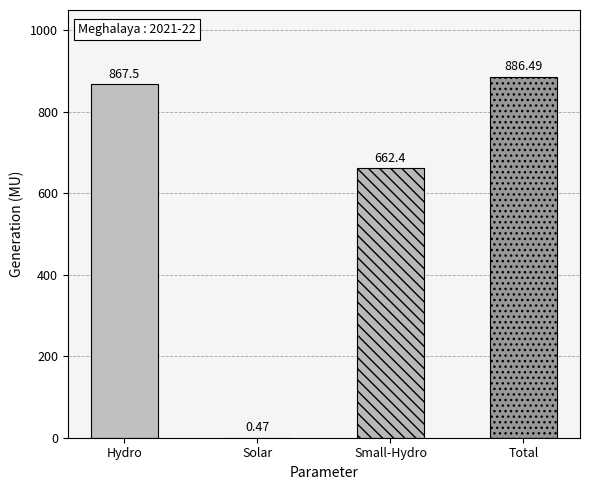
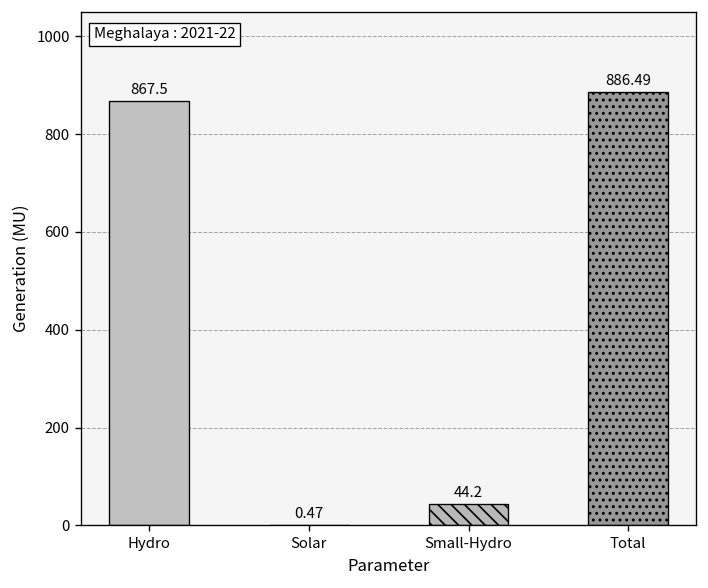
Small-Hydro: 662.4 -> 44.2
